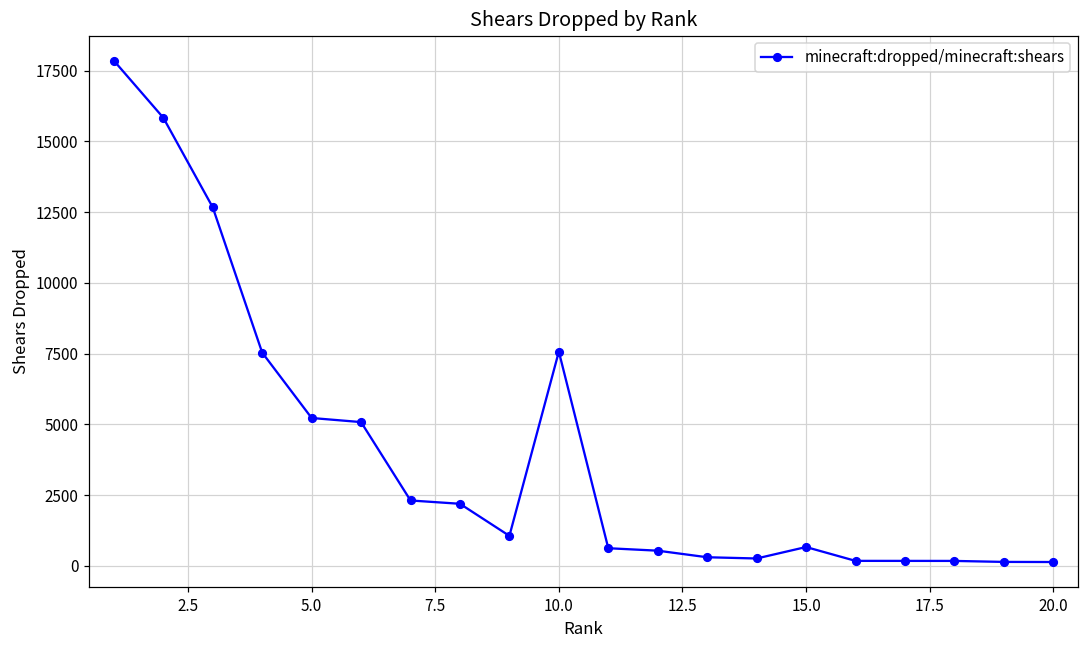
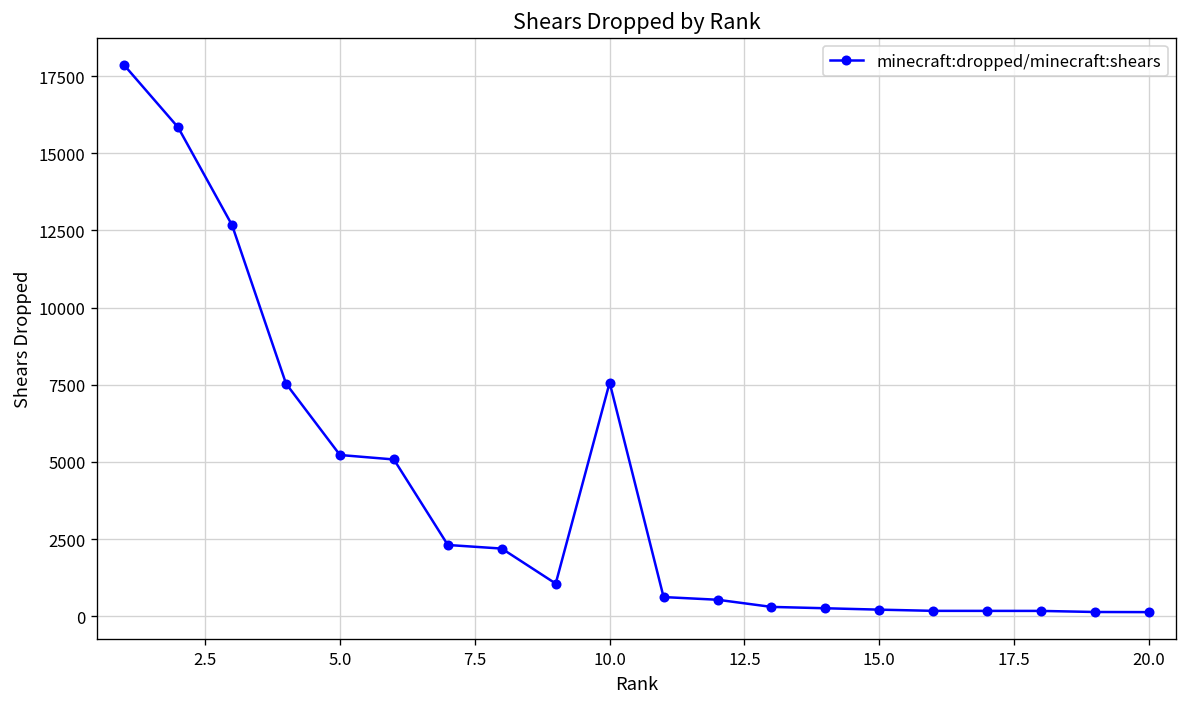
15.0: 700 -> 200
